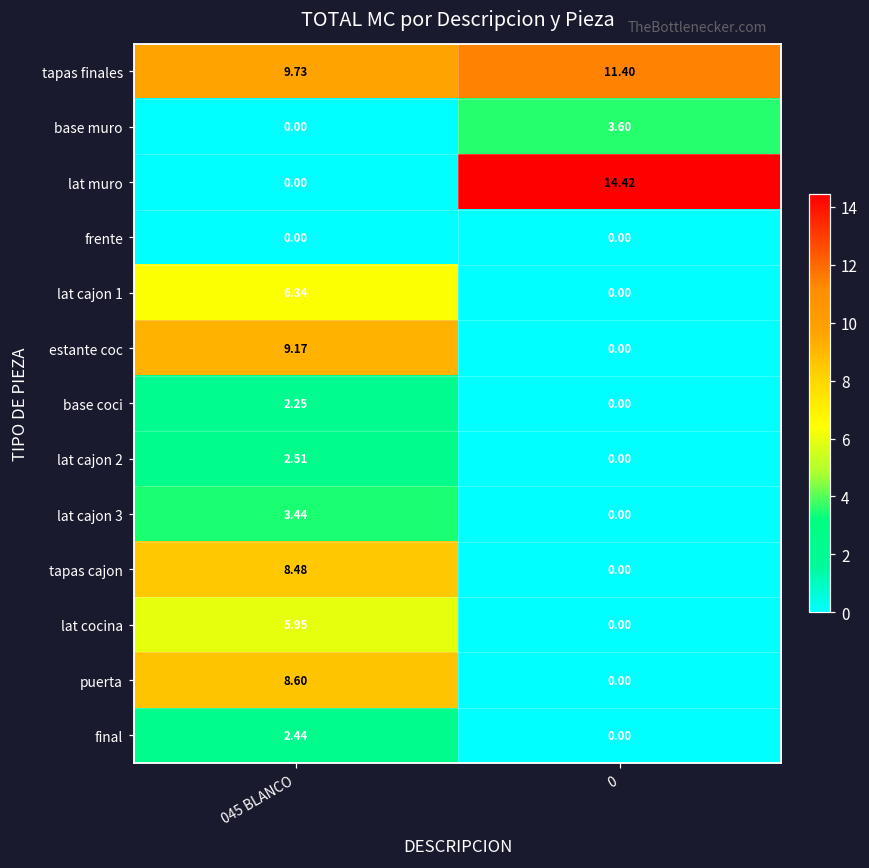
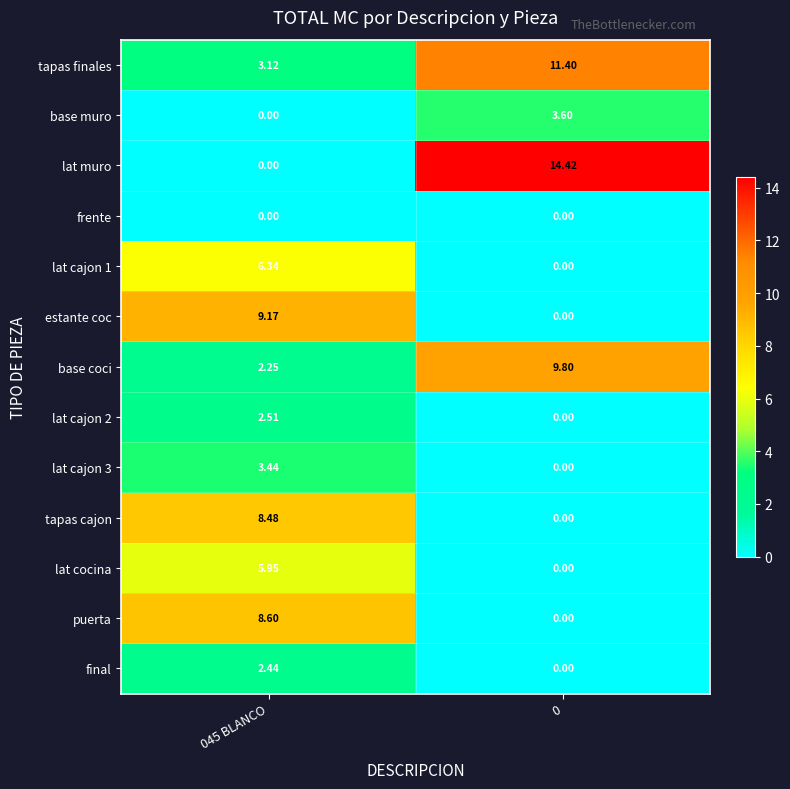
tapas finales, 045 BLANCO: 9.73 -> 3.12
base coci, 0: 0.00 -> 9.80
